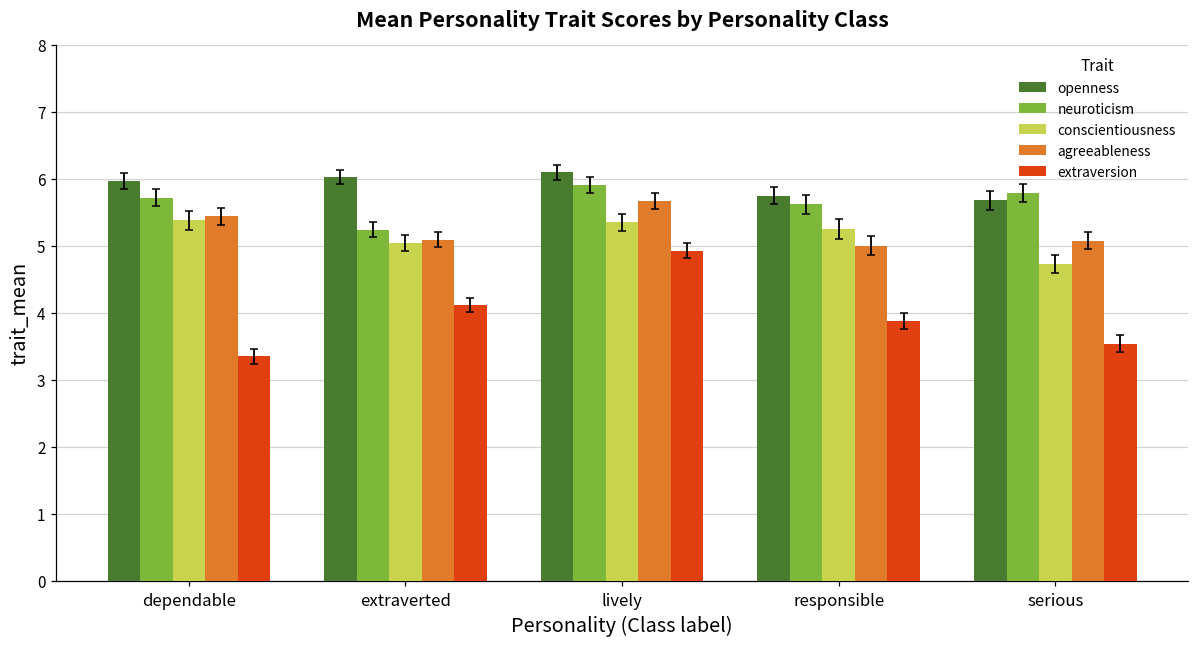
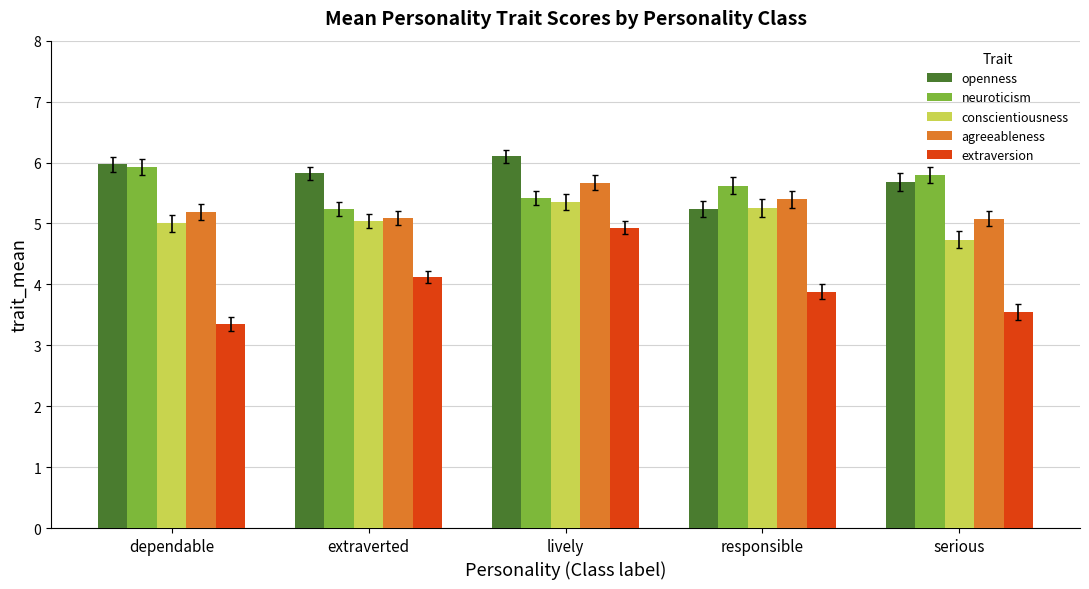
neuroticism, dependable: 5.7 -> 5.9
conscientiousness, dependable: 5.4 -> 5.0
agreeableness, dependable: 5.4 -> 5.2
openness, extraverted: 6.0 -> 5.8
neuroticism, lively: 5.9 -> 5.4
openness, responsible: 5.8 -> 5.2
agreeableness, responsible: 5.0 -> 5.4
